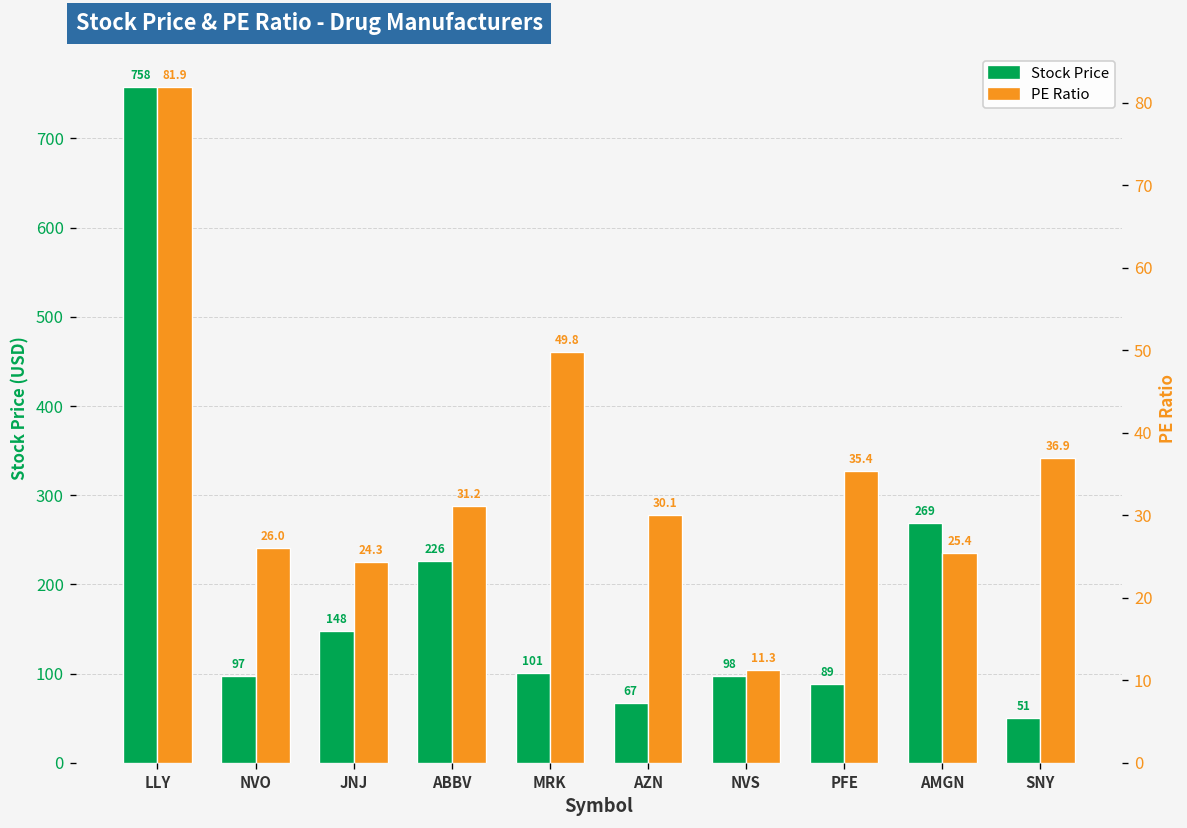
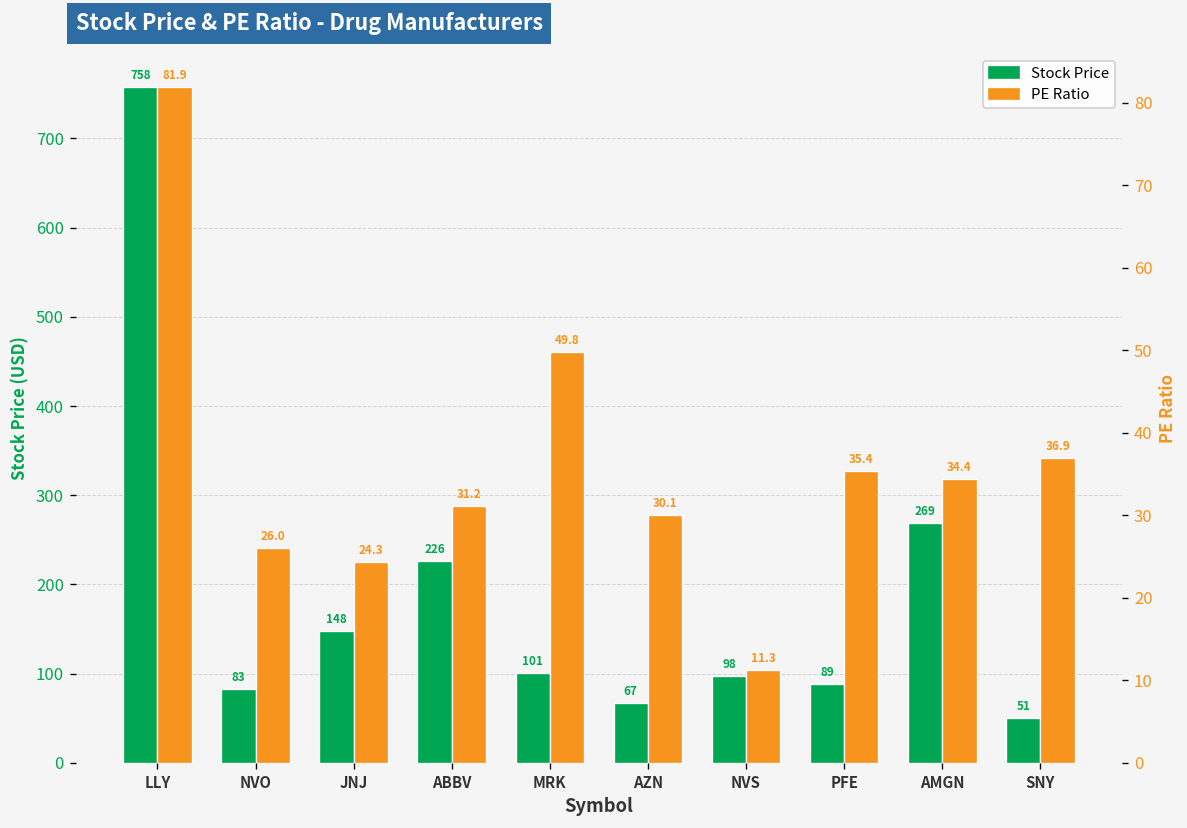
Stock Price, NVO: 97 -> 83
PE Ratio, AMGN: 25.4 -> 34.4
